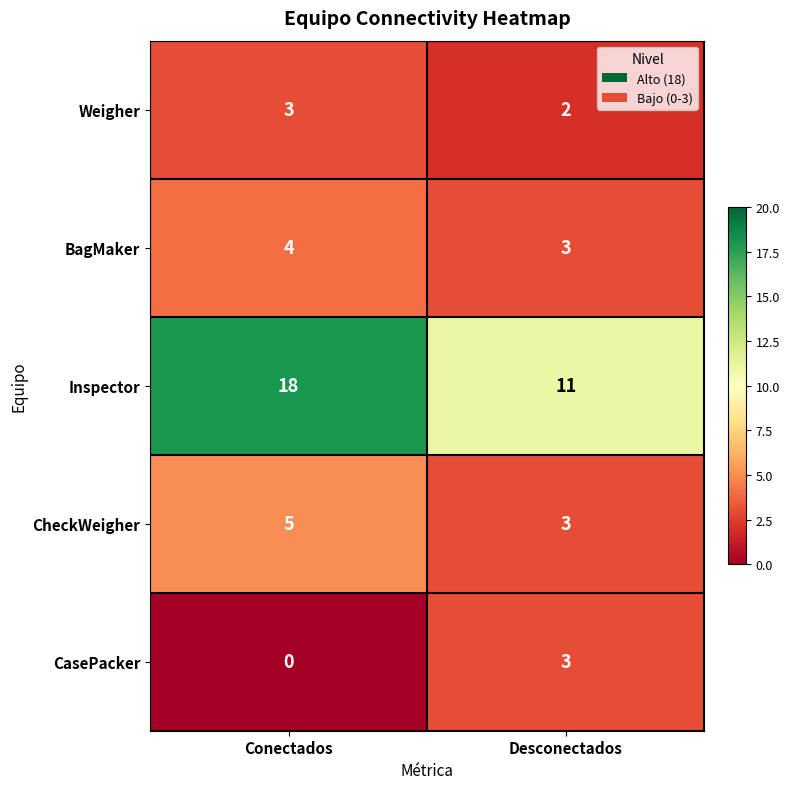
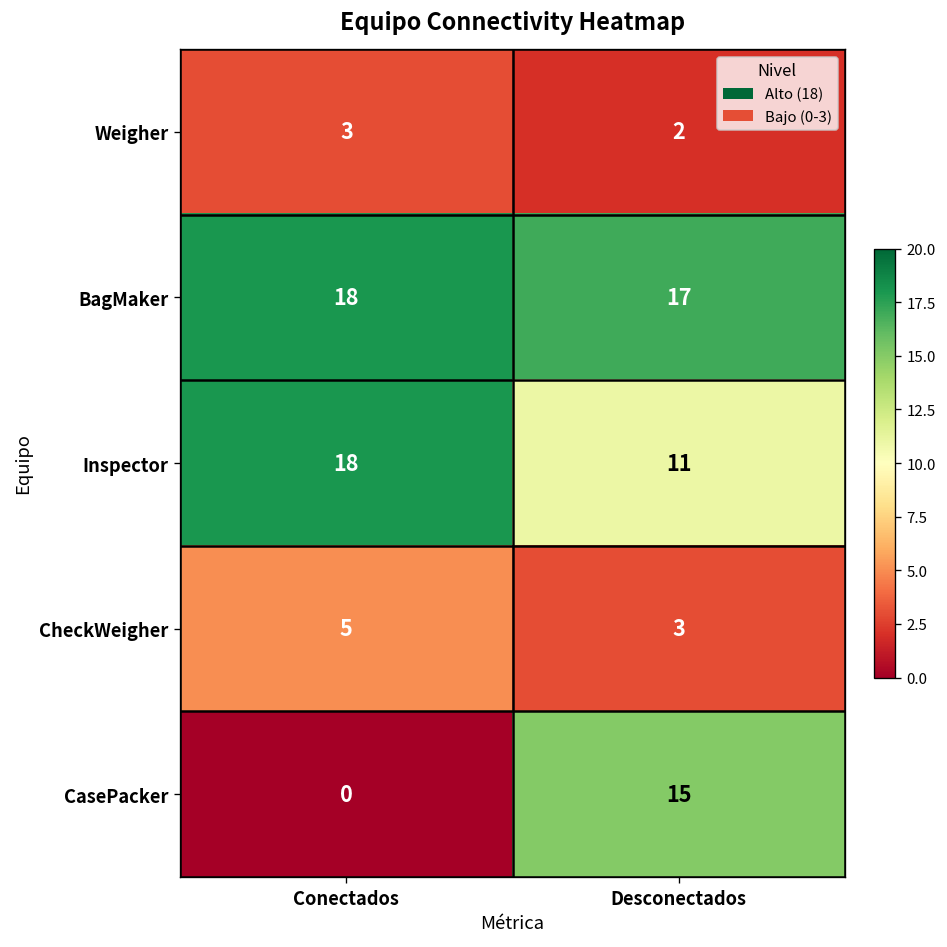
BagMaker, Conectados: 4 -> 18
BagMaker, Desconectados: 3 -> 17
CasePacker, Desconectados: 3 -> 15
